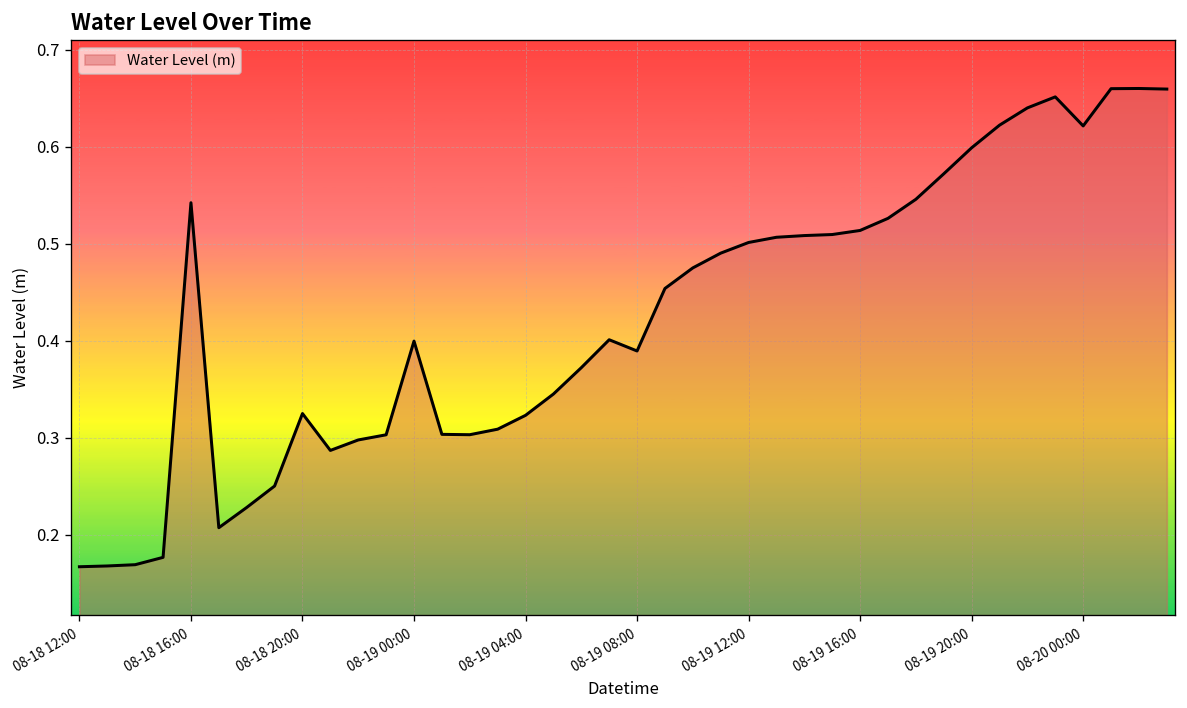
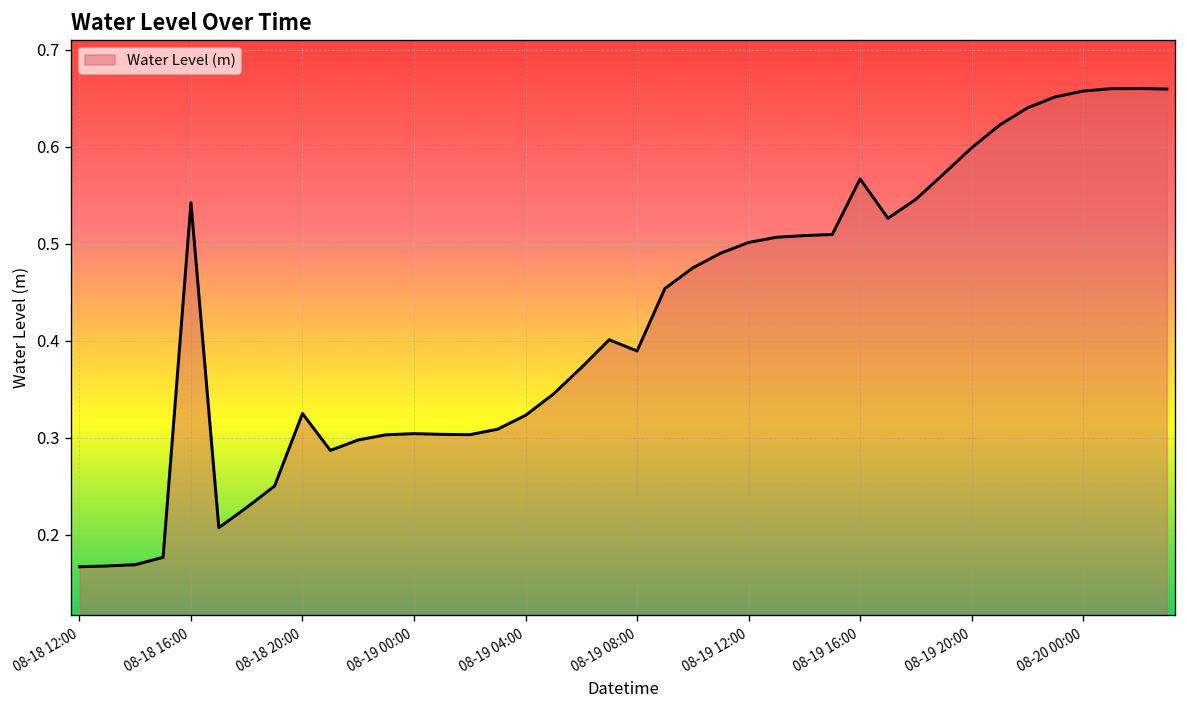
08-19 00:00: 0.40 -> 0.30
08-19 16:00: 0.51 -> 0.57
08-20 00:00: 0.62 -> 0.66
